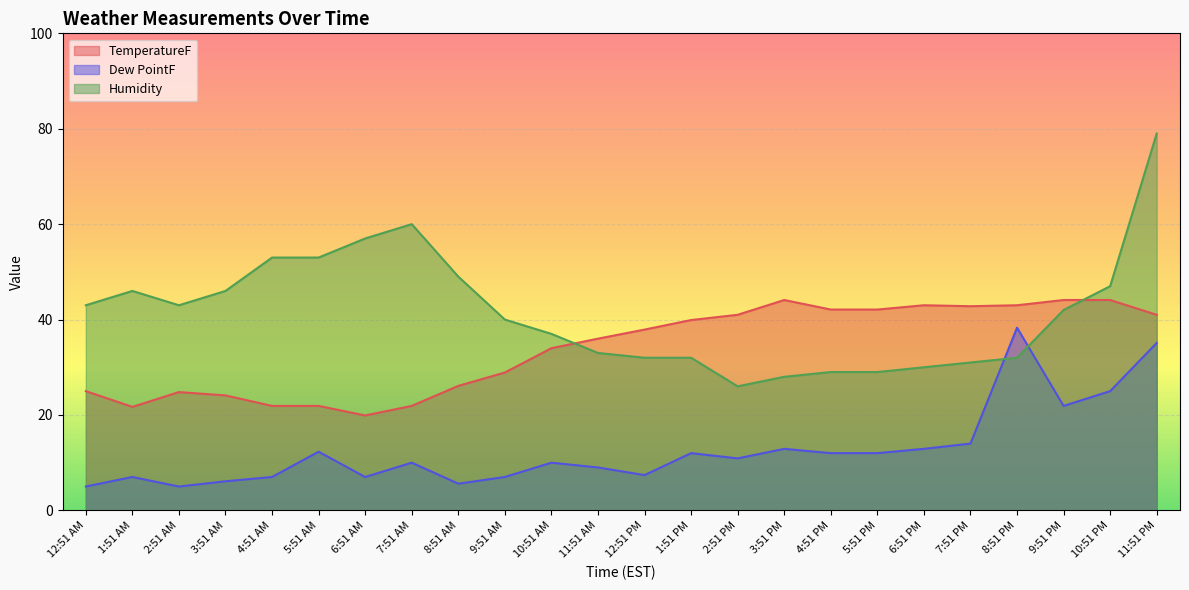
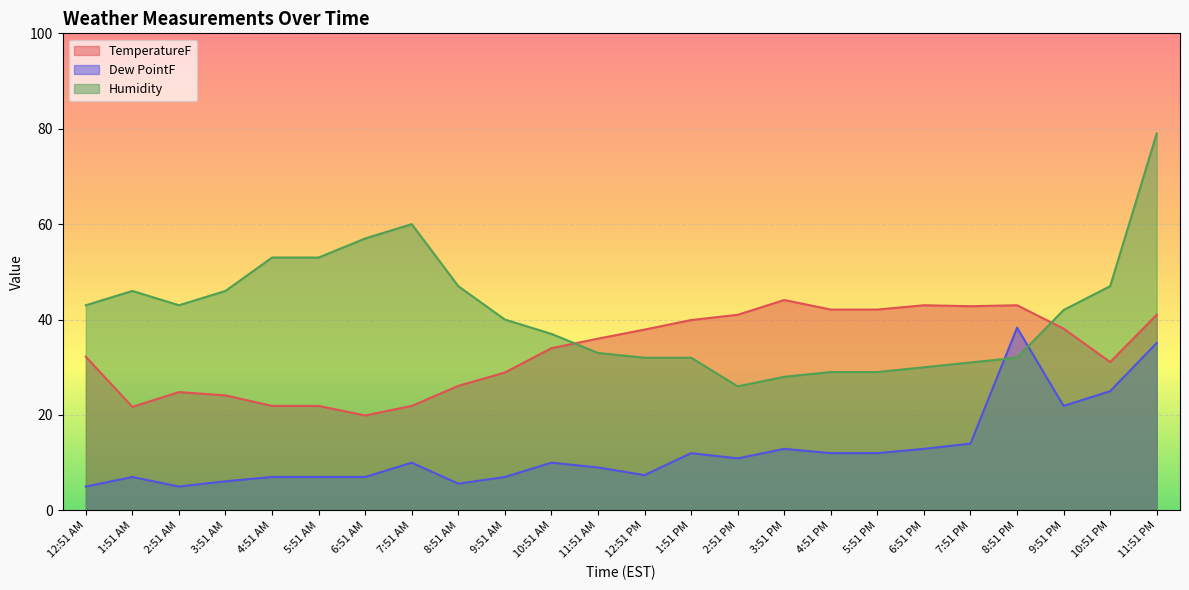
TemperatureF, 12:51 AM: 25 -> 32
Dew PointF, 5:51 AM: 12 -> 7
Humidity, 8:51 AM: 49 -> 47
TemperatureF, 9:51 PM: 44 -> 38
TemperatureF, 10:51 PM: 44 -> 31
